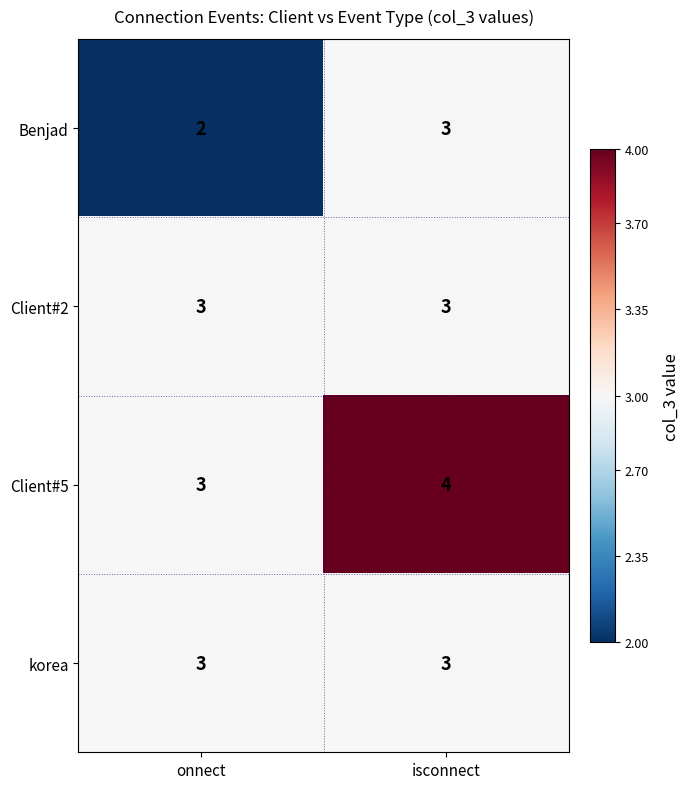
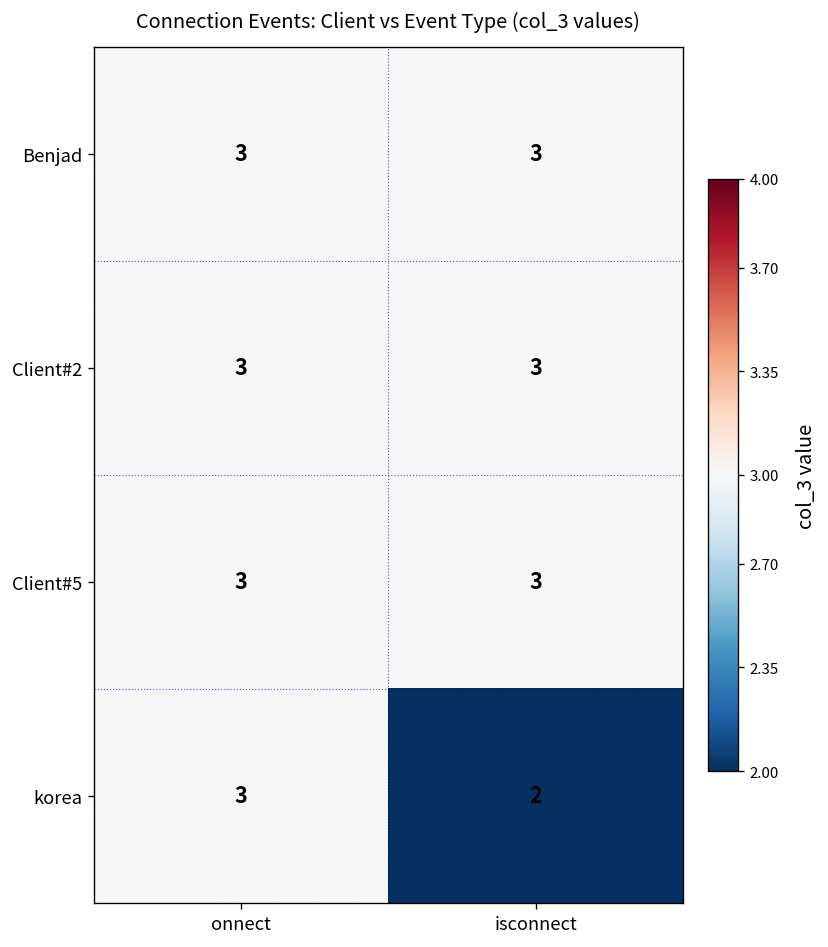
Benjad, onnect: 2 -> 3
Client#5, isconnect: 4 -> 3
korea, isconnect: 3 -> 2
